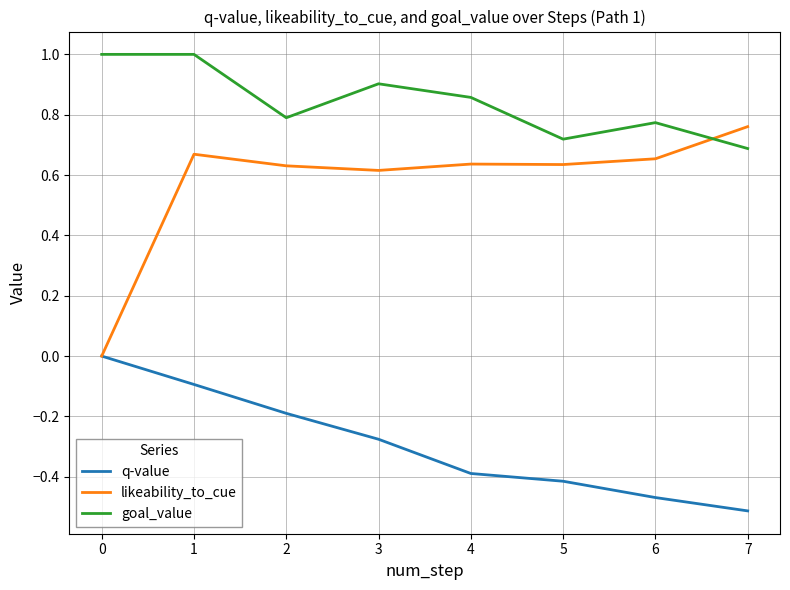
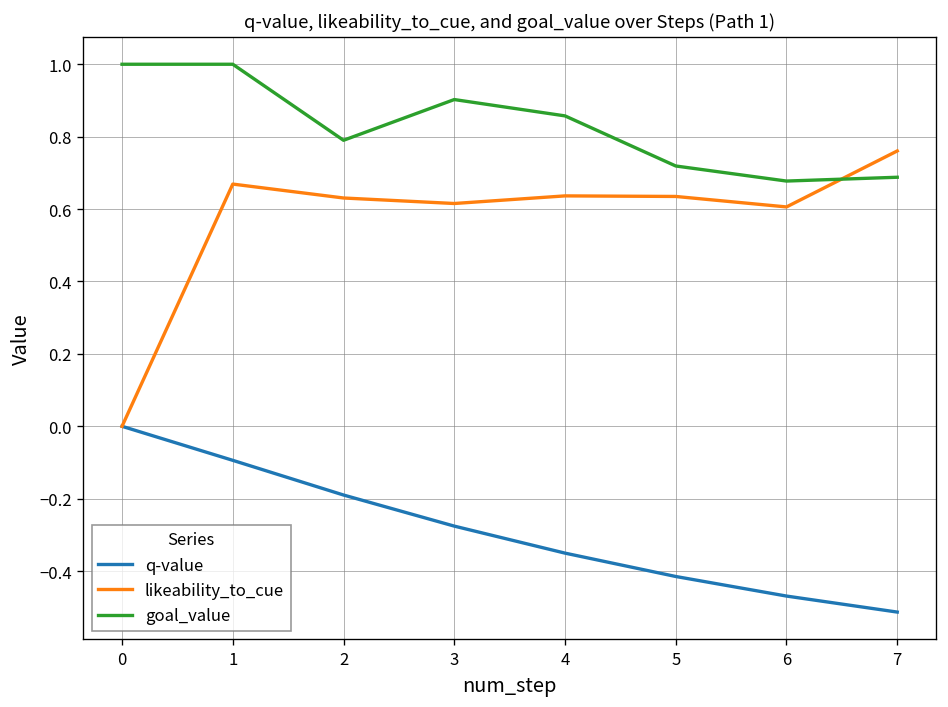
q-value, 4: -0.39 -> -0.35
likeability_to_cue, 6: 0.65 -> 0.61
goal_value, 6: 0.77 -> 0.68
